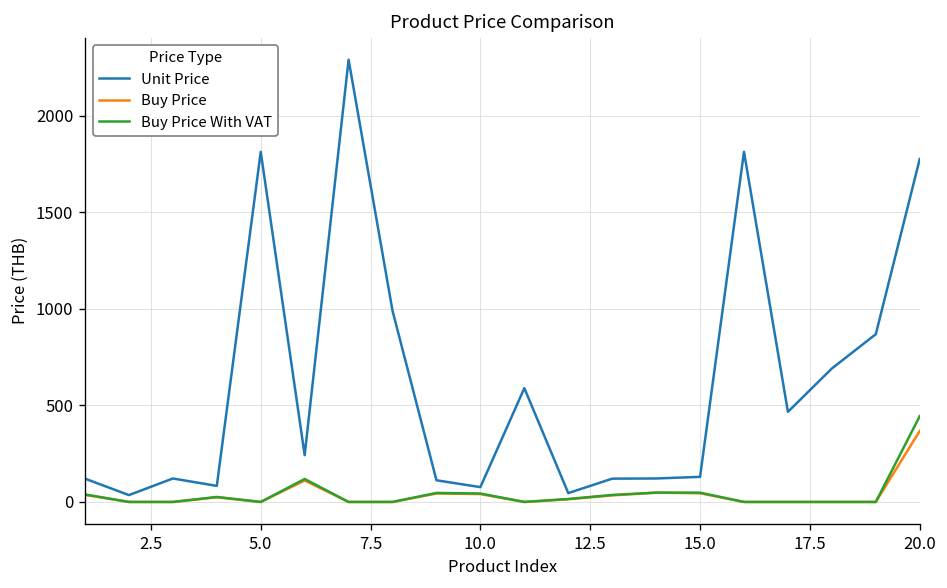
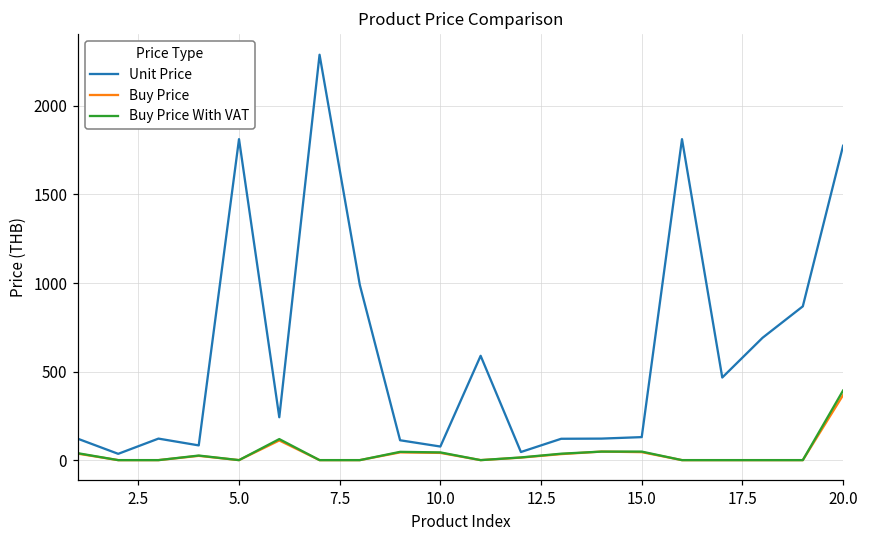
Buy Price With VAT, 20.0: 440 -> 390
